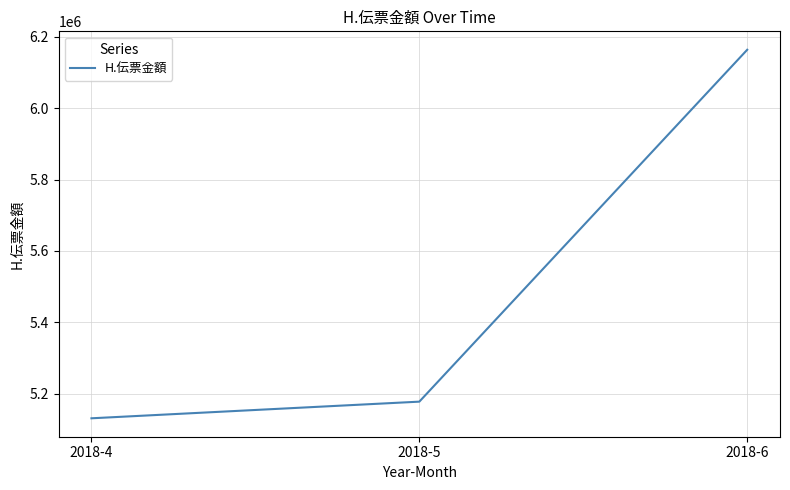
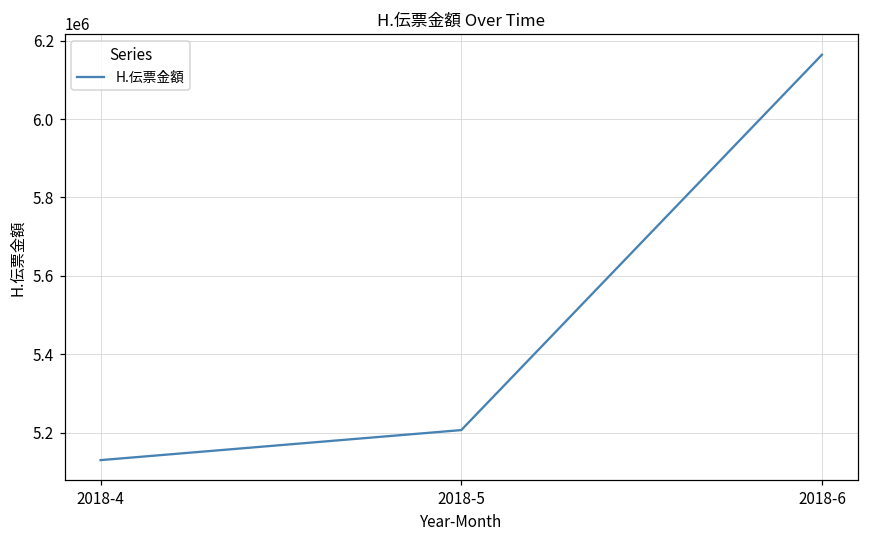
2018-5: 5180000 -> 5210000
